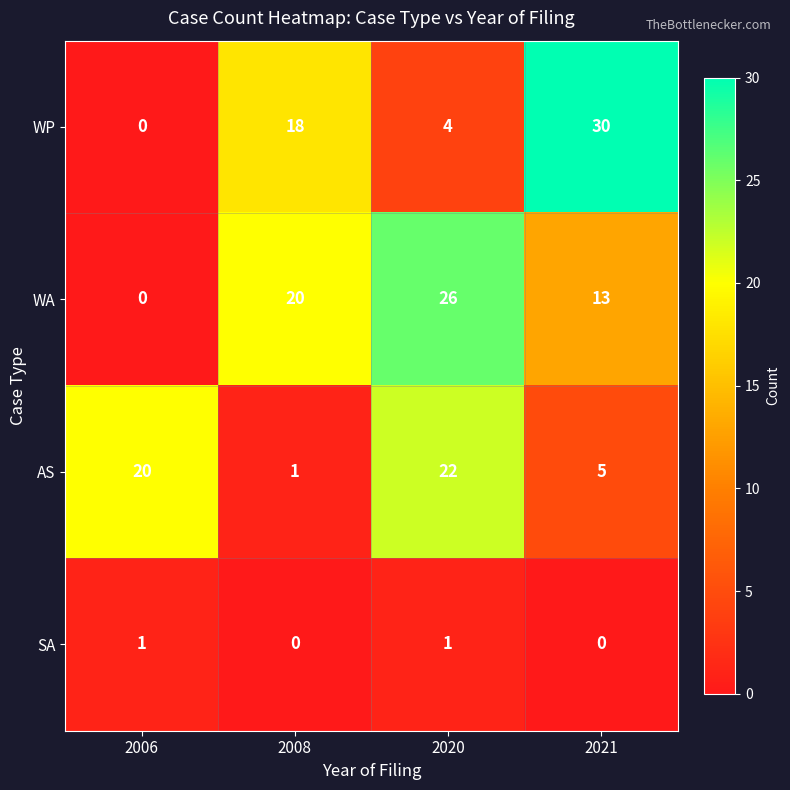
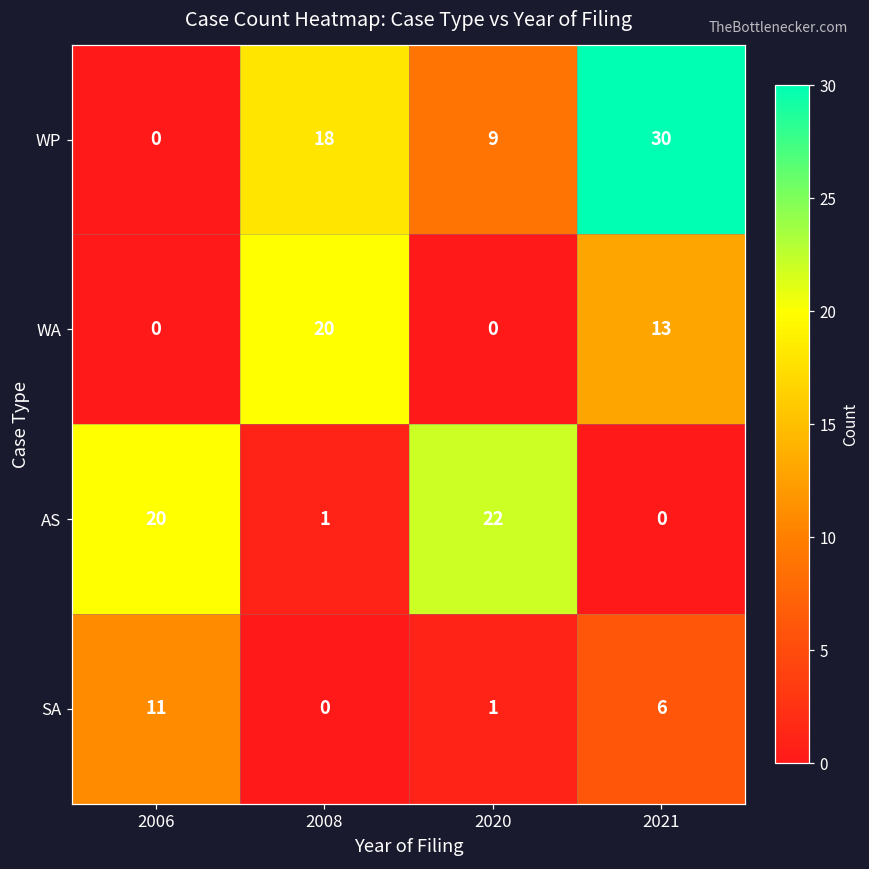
WP, 2020: 4 -> 9
WA, 2020: 26 -> 0
AS, 2021: 5 -> 0
SA, 2006: 1 -> 11
SA, 2021: 0 -> 6
